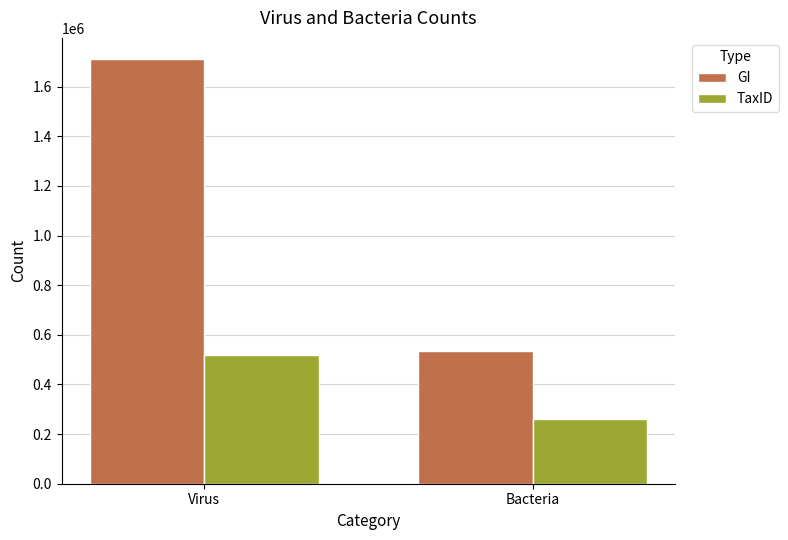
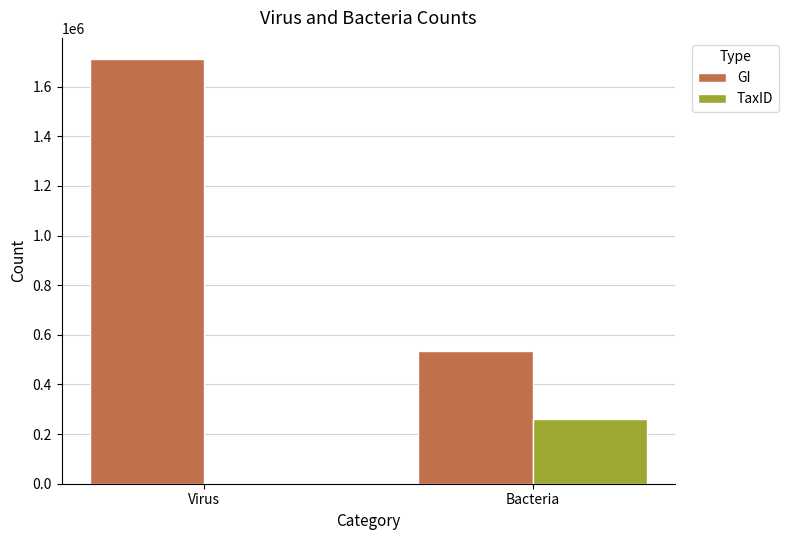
TaxID, Virus: 520000 -> 0
